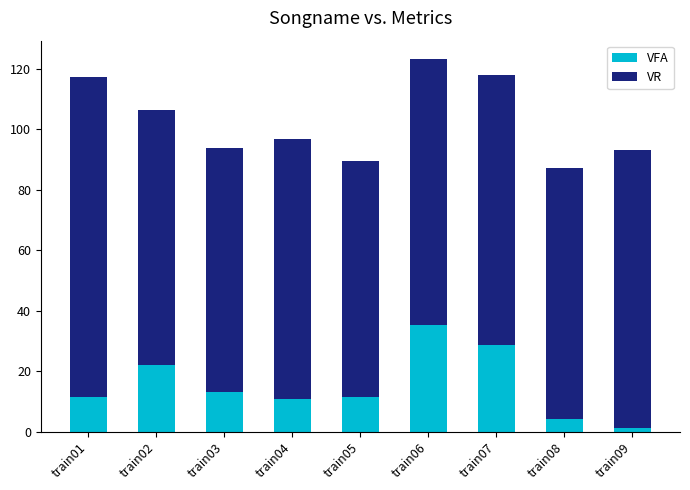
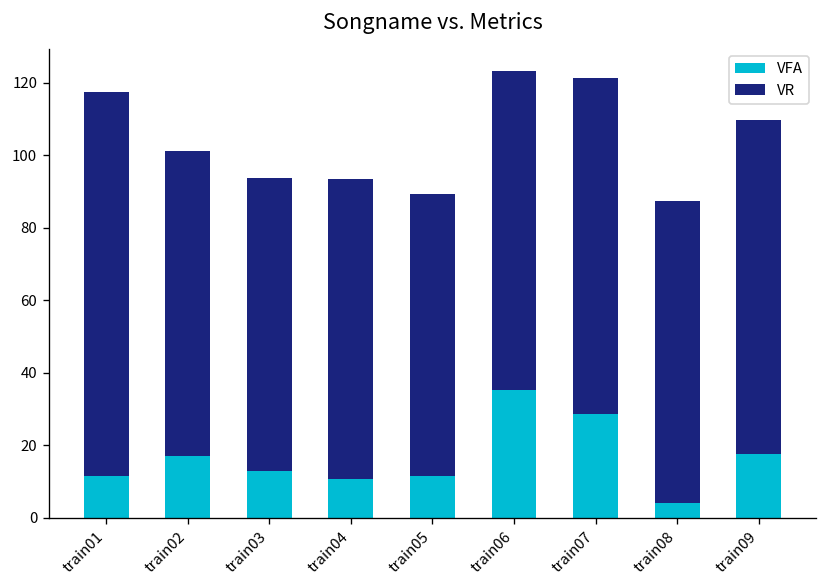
VFA, train02: 22 -> 17
VR, train04: 86 -> 83
VR, train07: 89 -> 92
VFA, train09: 1 -> 18
